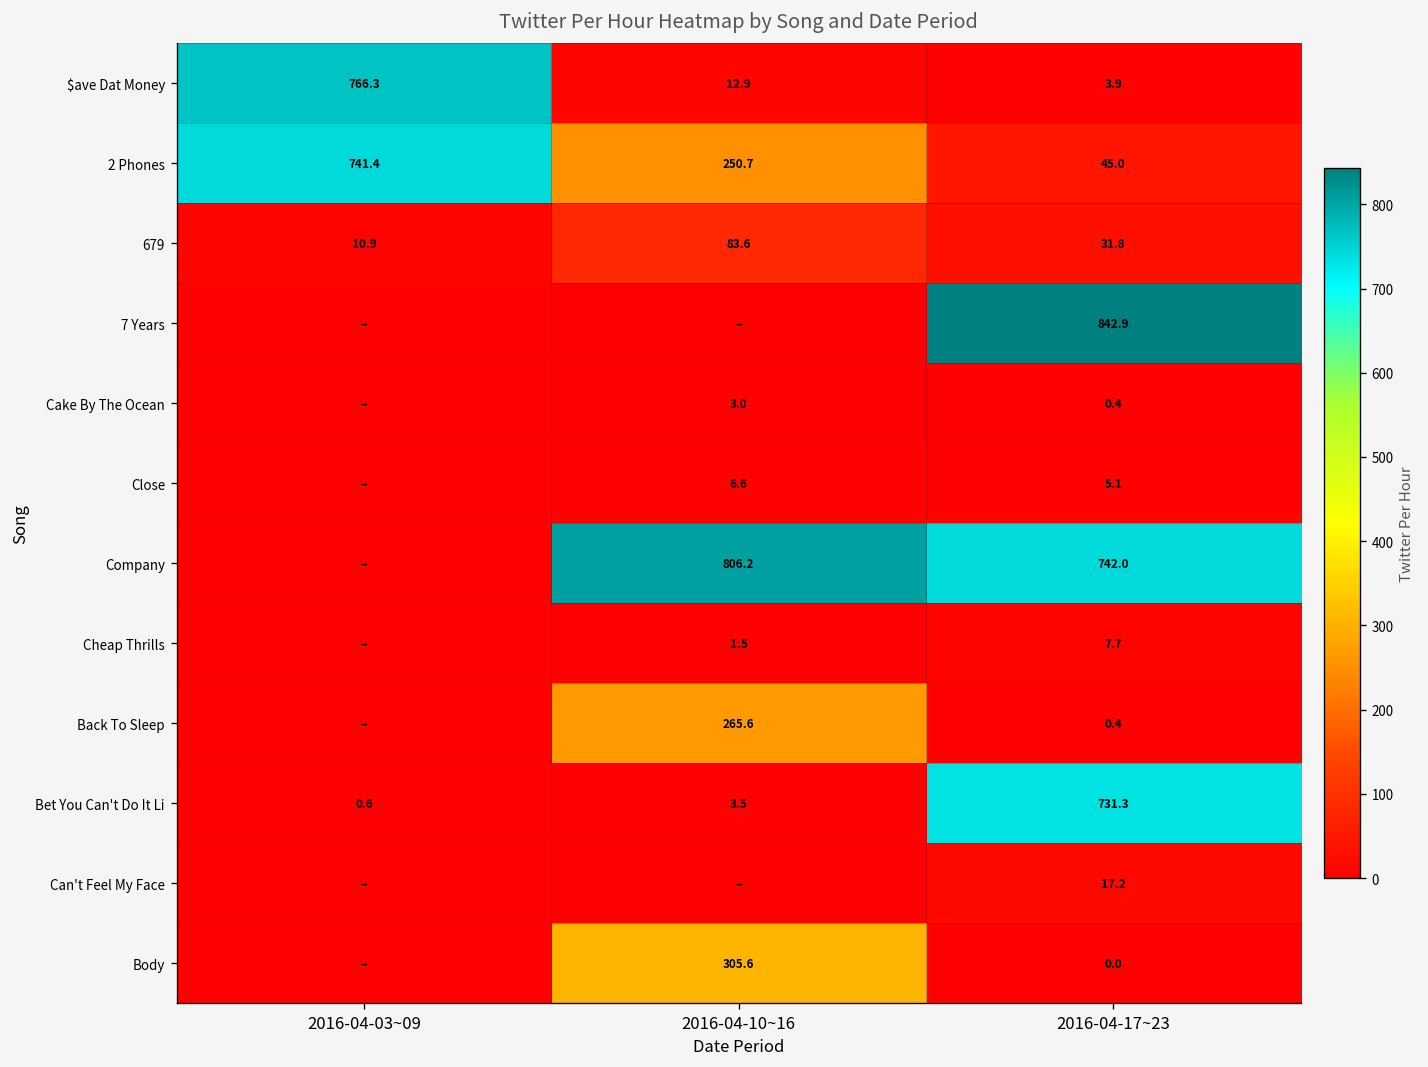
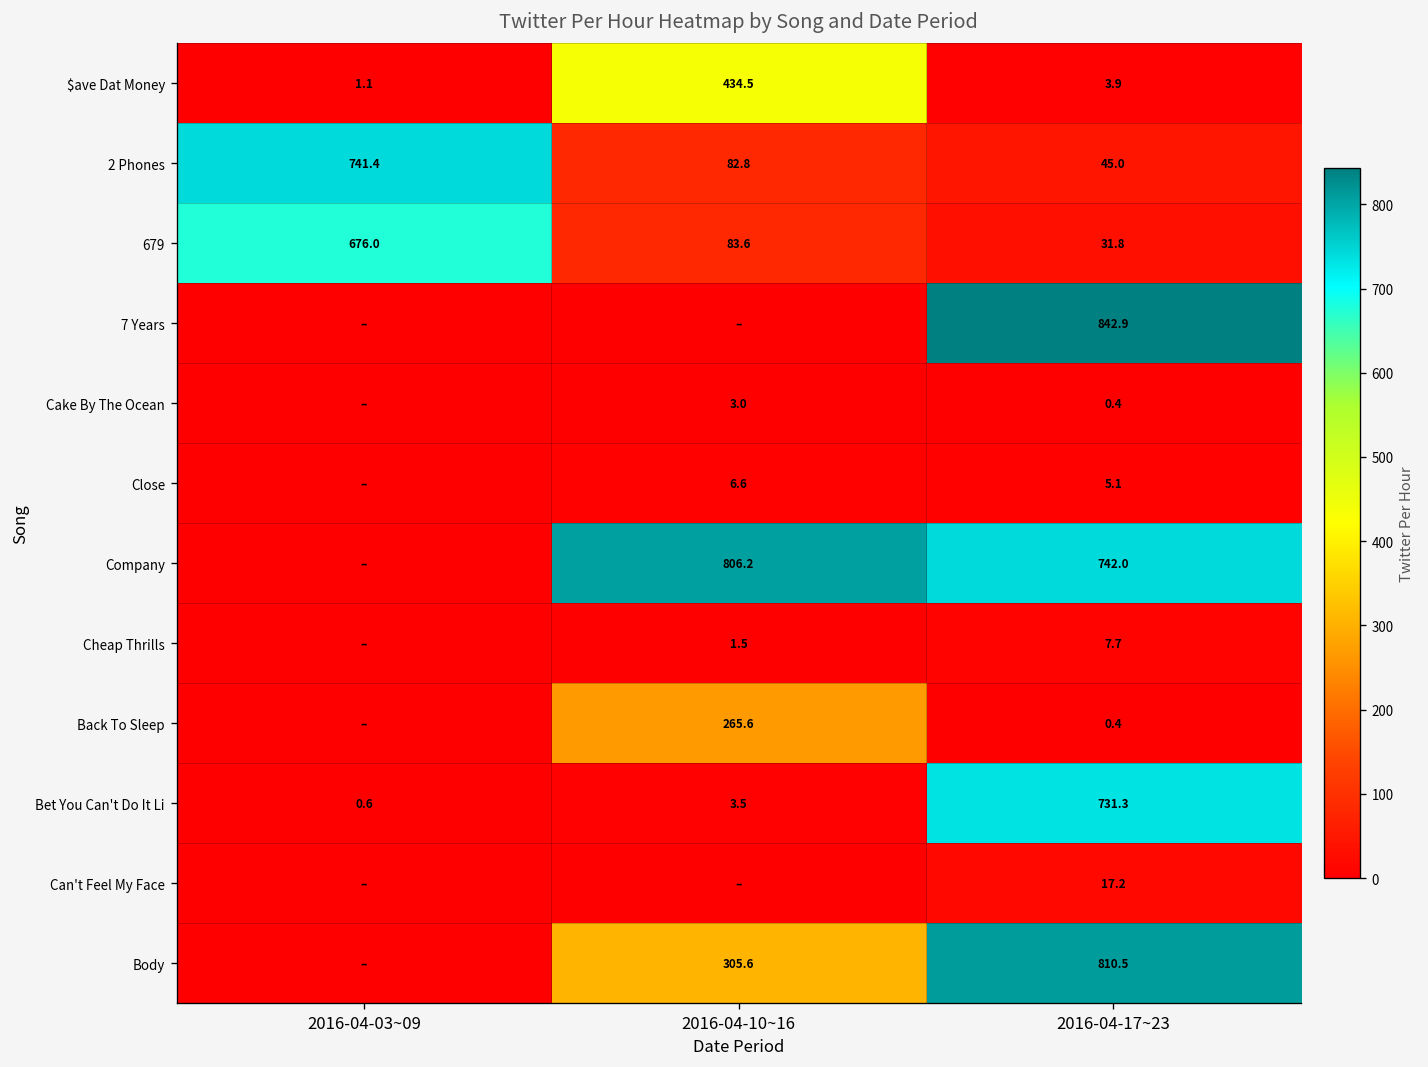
$ave Dat Money, 2016-04-03~09: 766.3 -> 1.1
$ave Dat Money, 2016-04-10~16: 12.9 -> 434.5
2 Phones, 2016-04-10~16: 250.7 -> 82.8
679, 2016-04-03~09: 10.9 -> 676.0
Body, 2016-04-17~23: 0.0 -> 810.5
